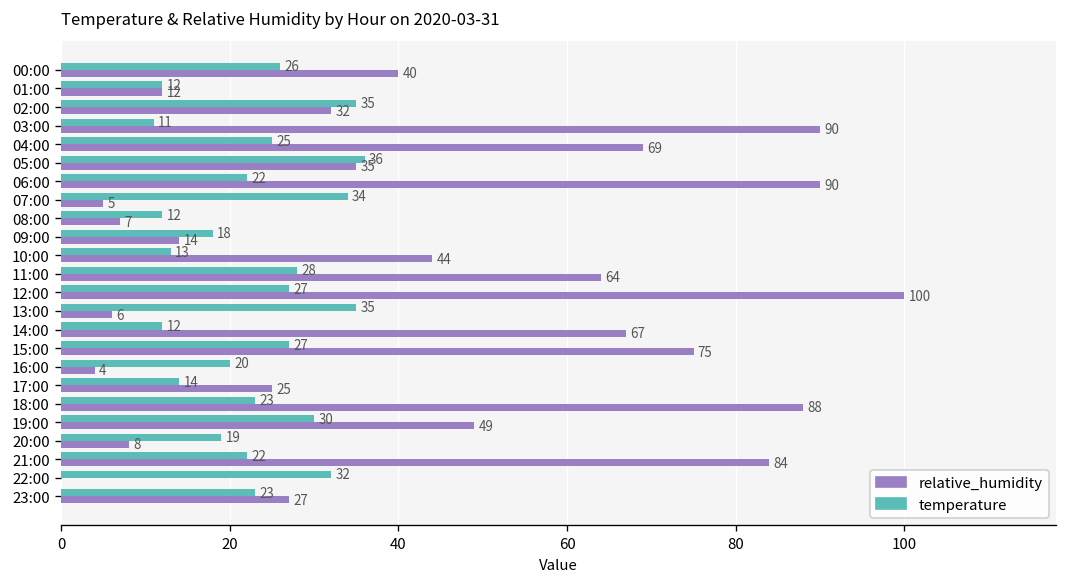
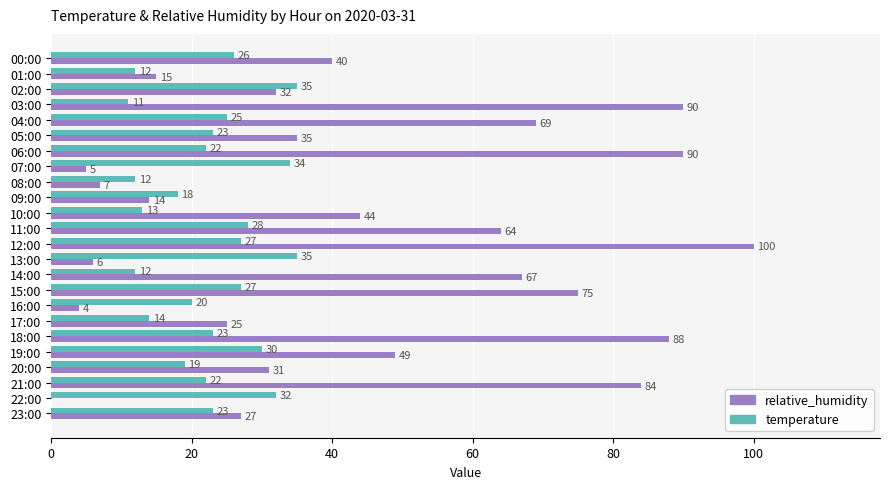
relative_humidity, 01:00: 12 -> 15
temperature, 05:00: 36 -> 23
relative_humidity, 20:00: 8 -> 31
